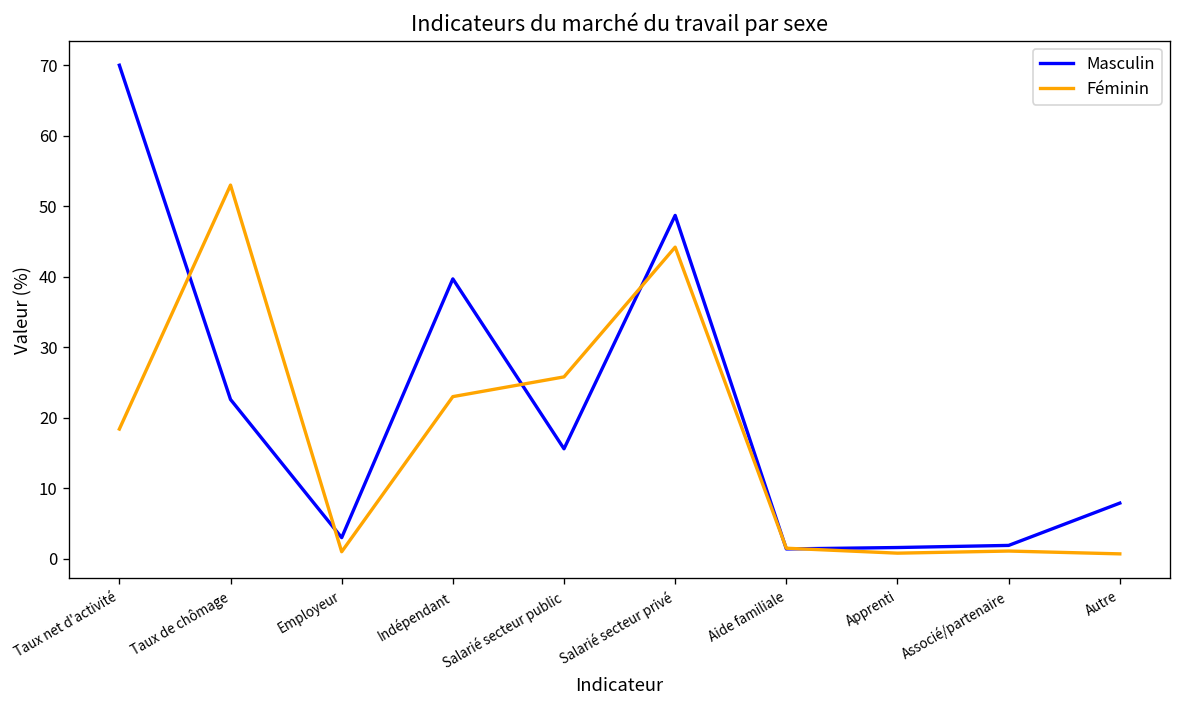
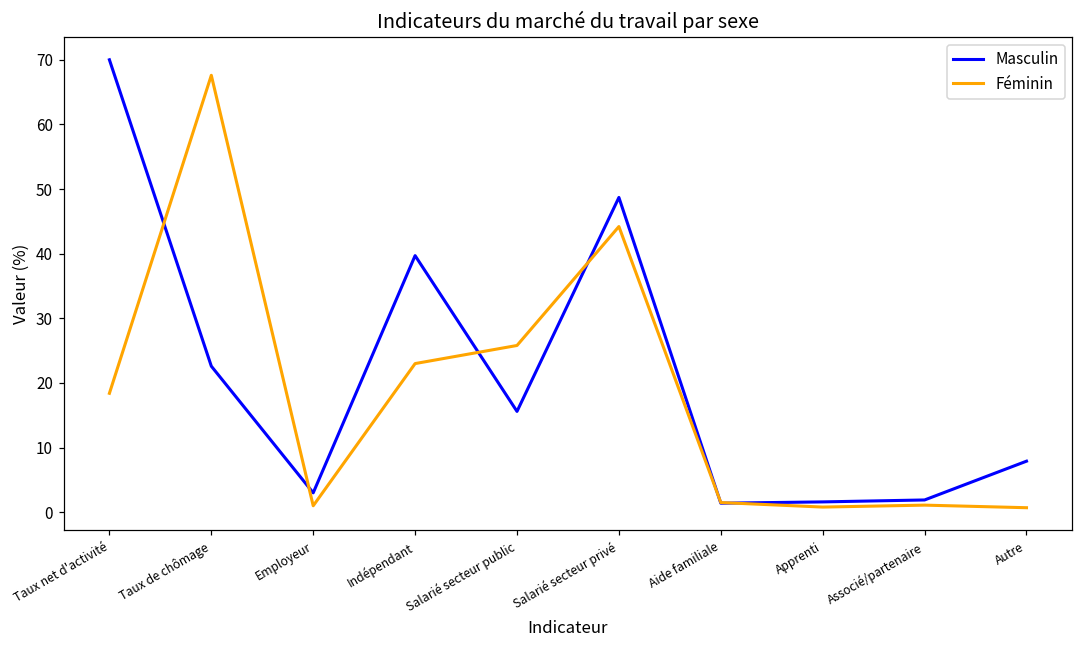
Féminin, Taux de chômage: 53 -> 68
